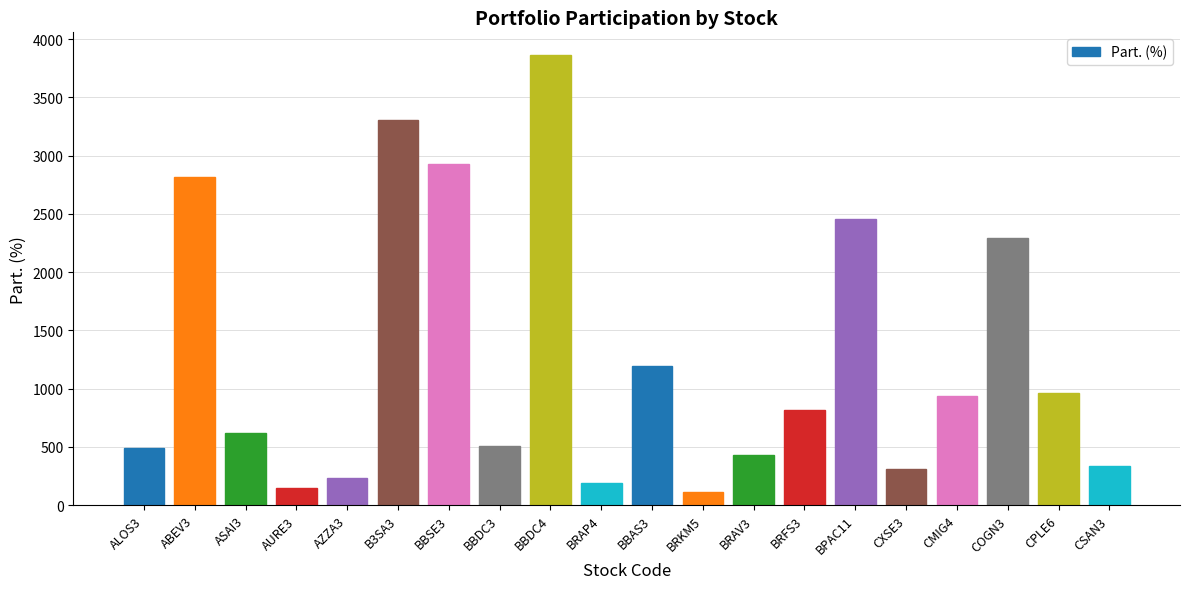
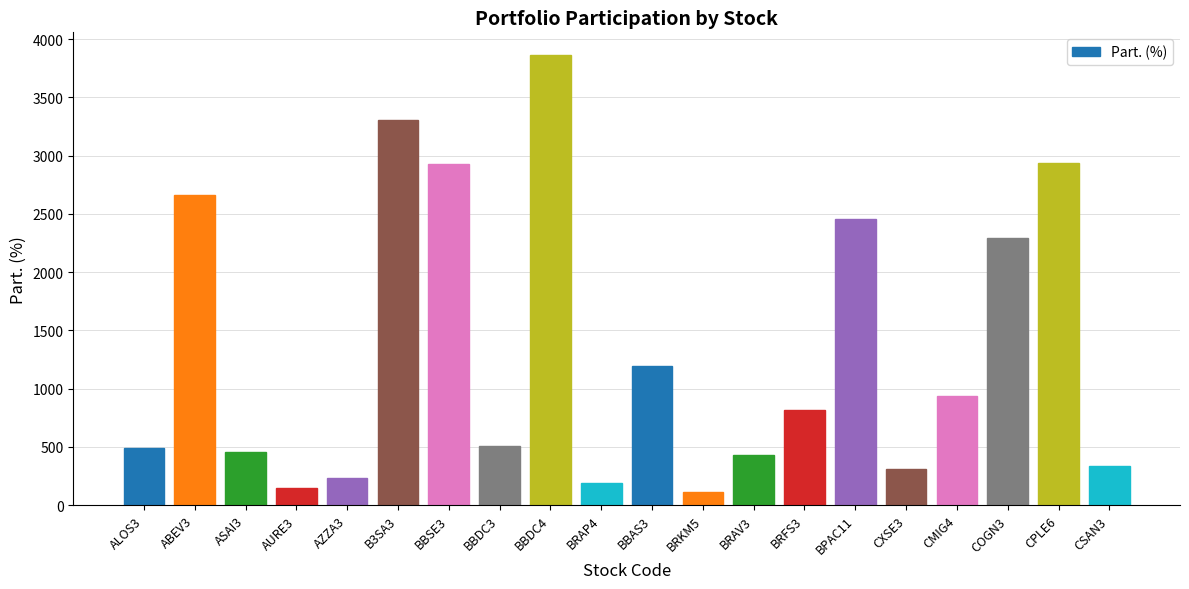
ABEV3: 2820 -> 2670
ASAI3: 620 -> 460
CPLE6: 970 -> 2940
